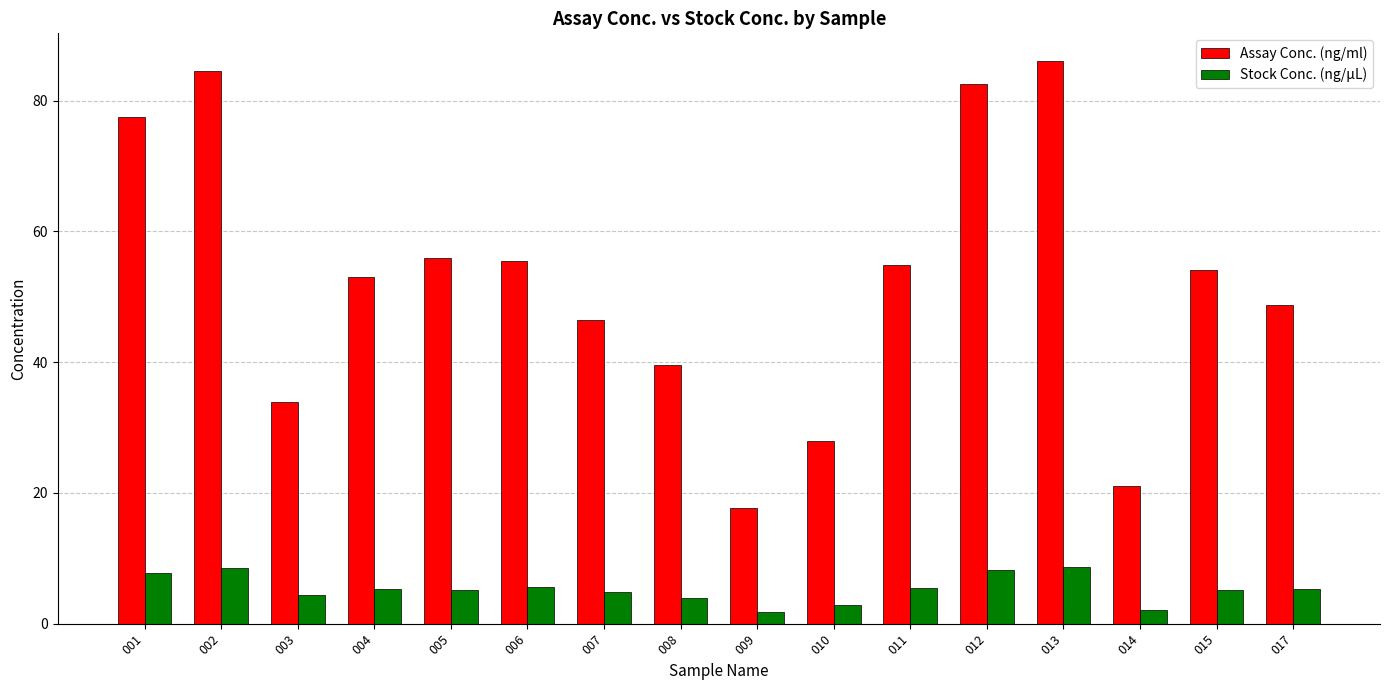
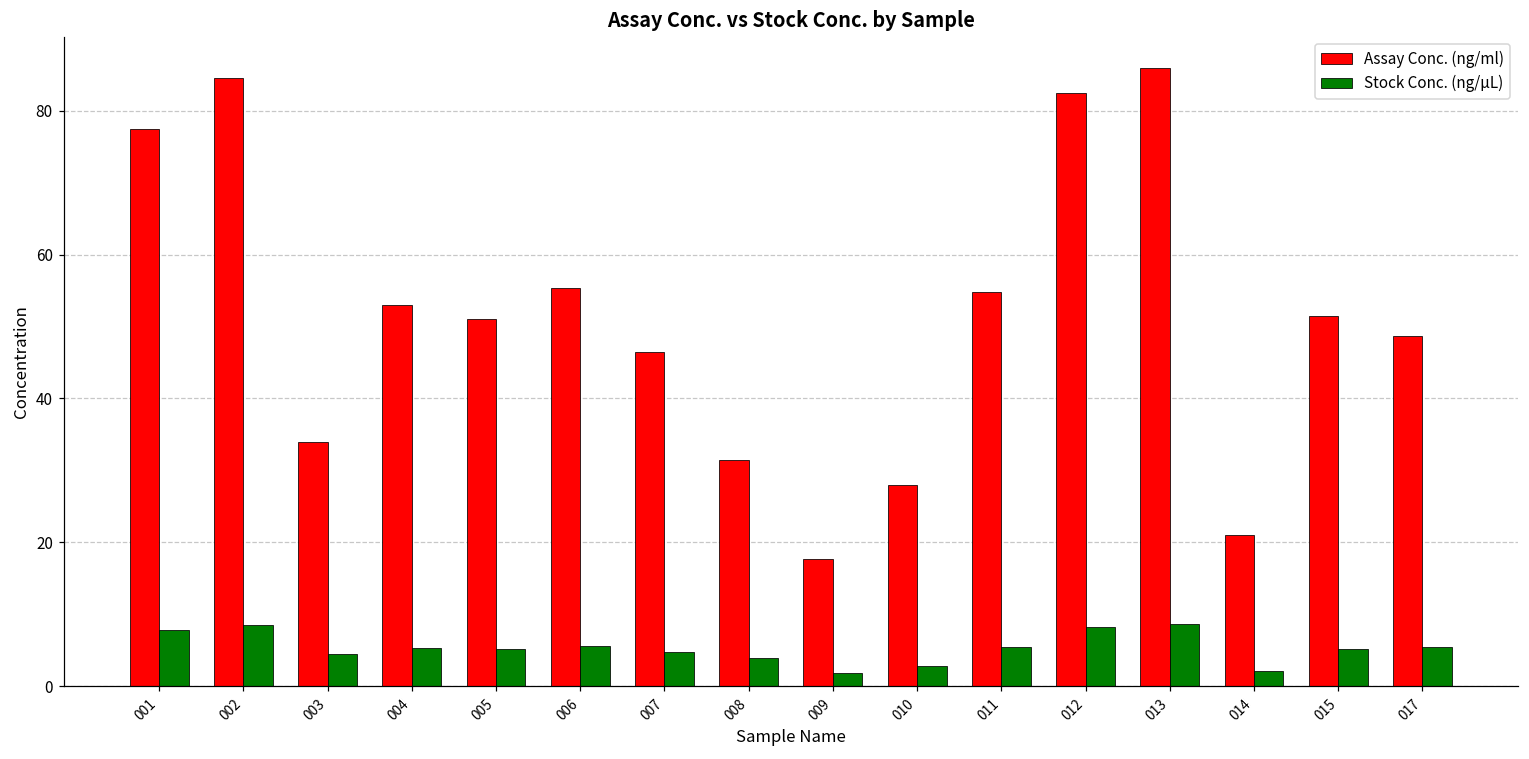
Assay Conc. (ng/ml), 005: 56 -> 51
Assay Conc. (ng/ml), 008: 40 -> 31
Assay Conc. (ng/ml), 015: 54 -> 51
